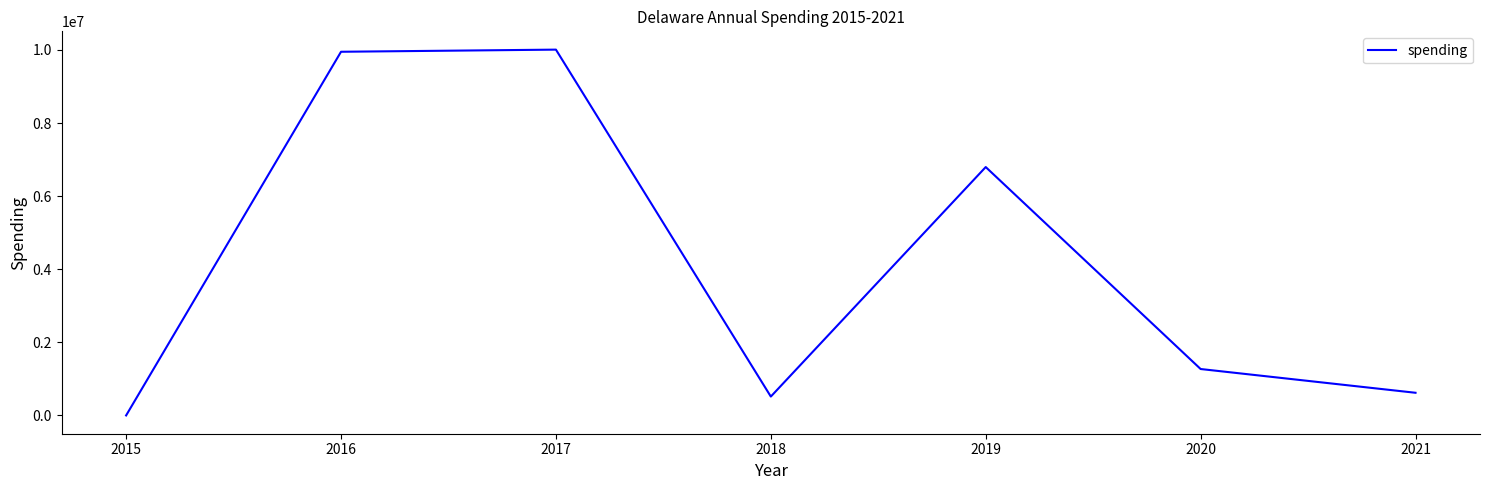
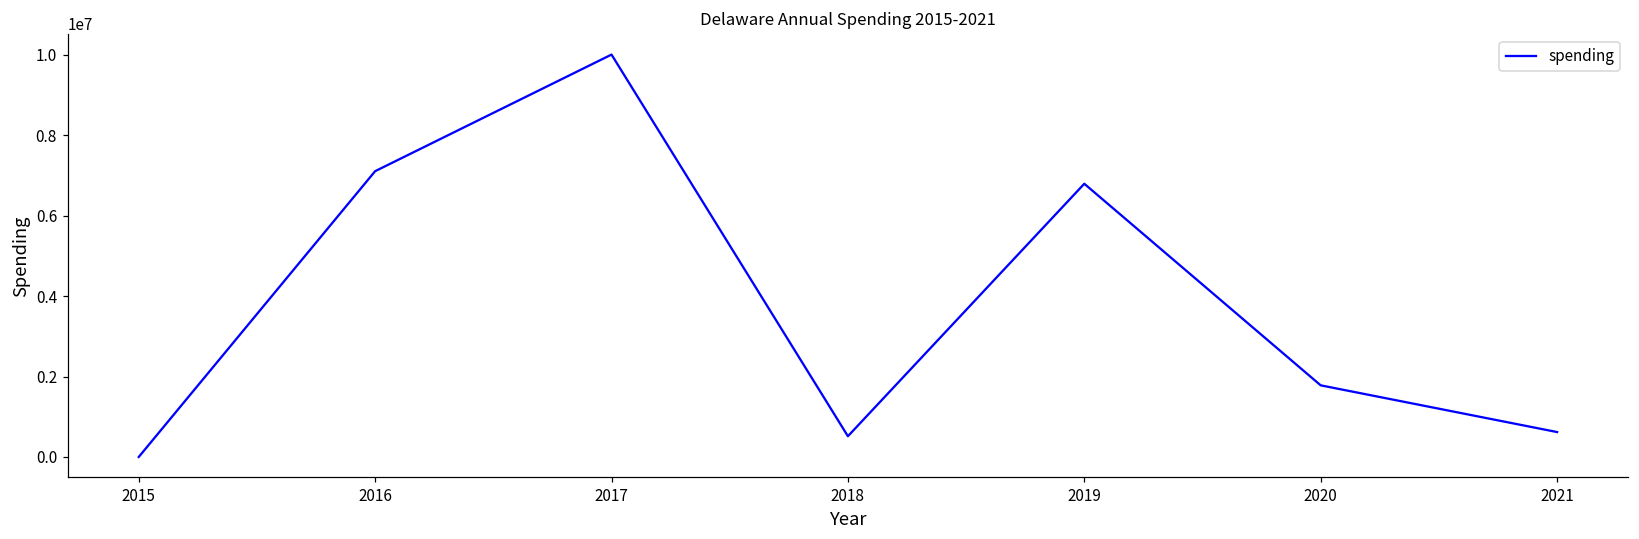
2016: 10000000 -> 7100000
2020: 1300000 -> 1800000
